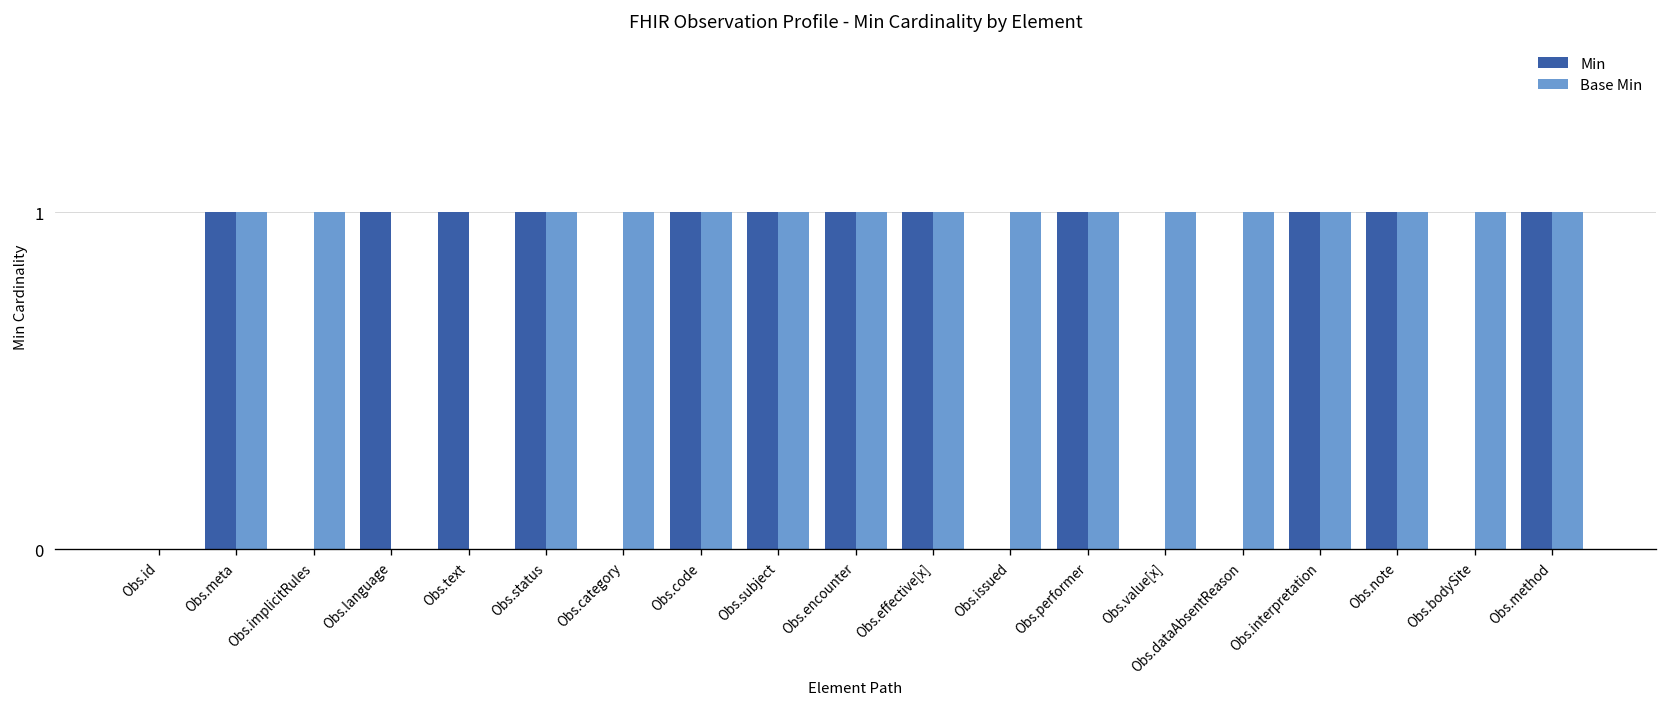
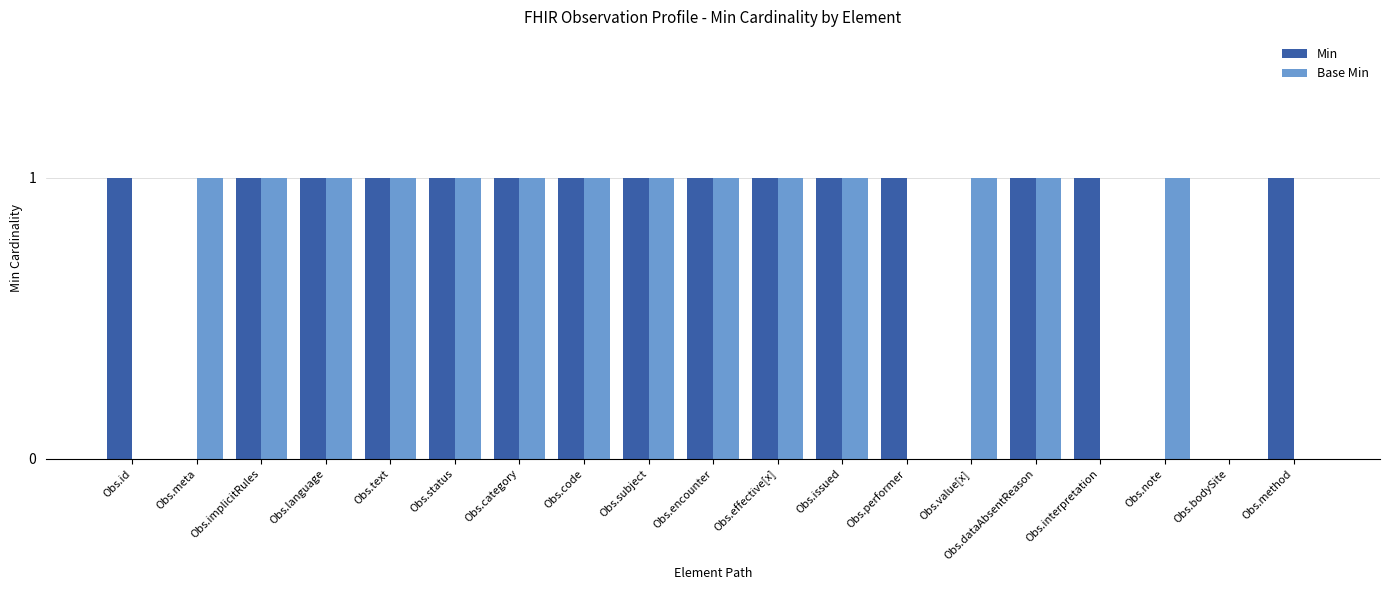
Min, Obs.id: 0 -> 1
Min, Obs.meta: 1 -> 0
Min, Obs.implicitRules: 0 -> 1
Base Min, Obs.language: 0 -> 1
Base Min, Obs.text: 0 -> 1
Min, Obs.category: 0 -> 1
Min, Obs.issued: 0 -> 1
Base Min, Obs.performer: 1 -> 0
Min, Obs.dataAbsentReason: 0 -> 1
Base Min, Obs.interpretation: 1 -> 0
Min, Obs.note: 1 -> 0
Base Min, Obs.bodySite: 1 -> 0
Base Min, Obs.method: 1 -> 0
